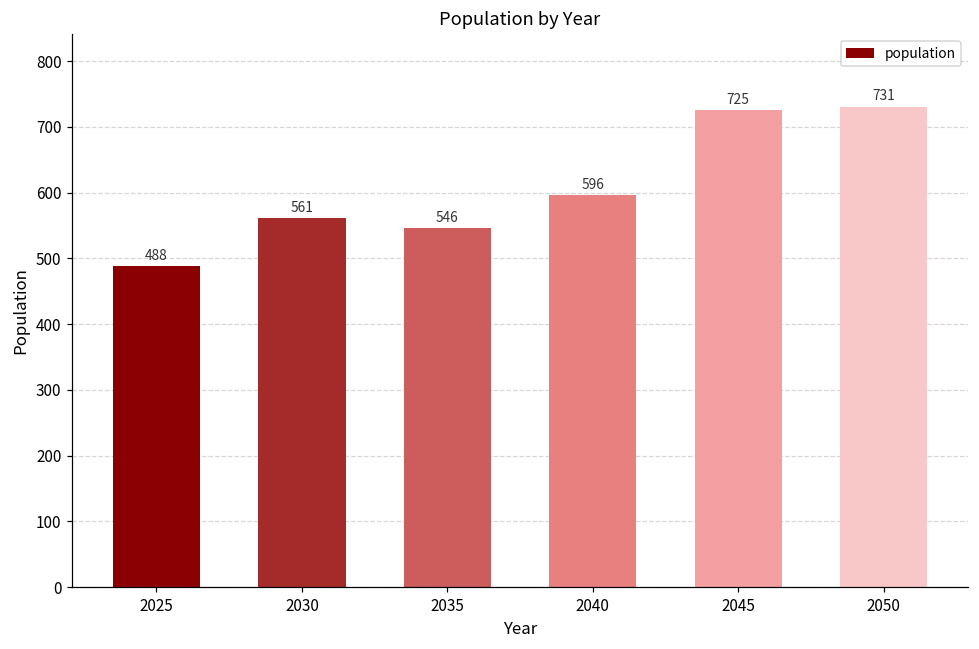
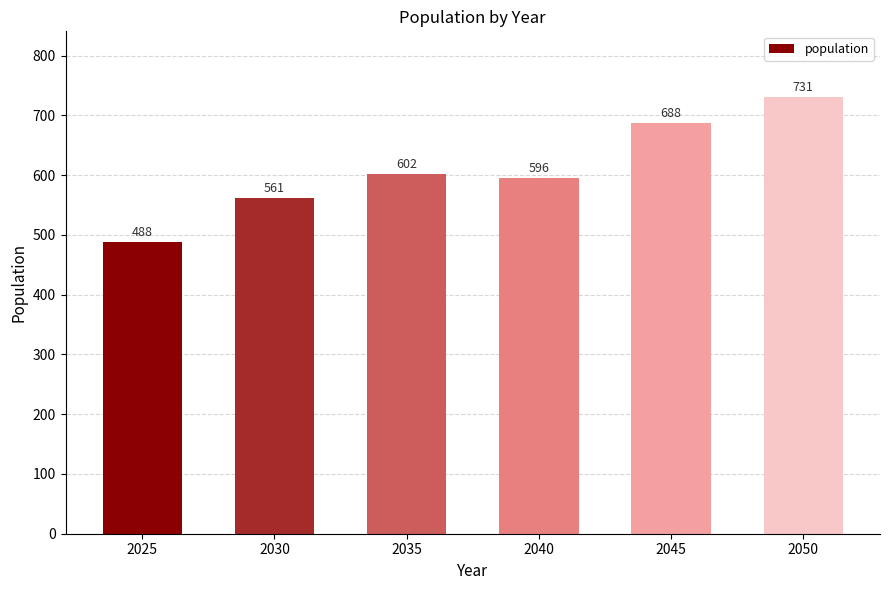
2035: 546 -> 602
2045: 725 -> 688
